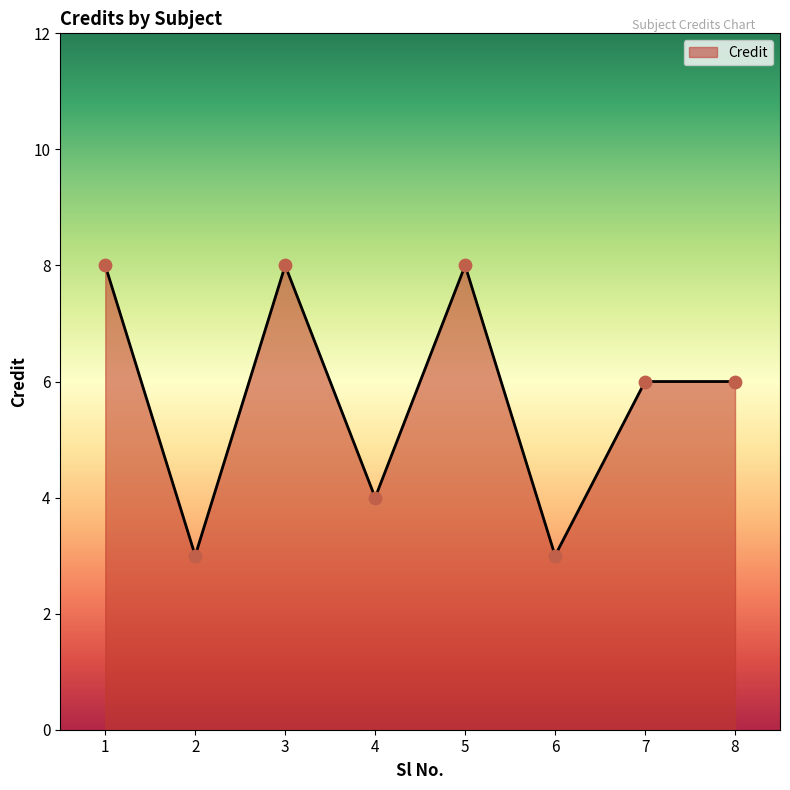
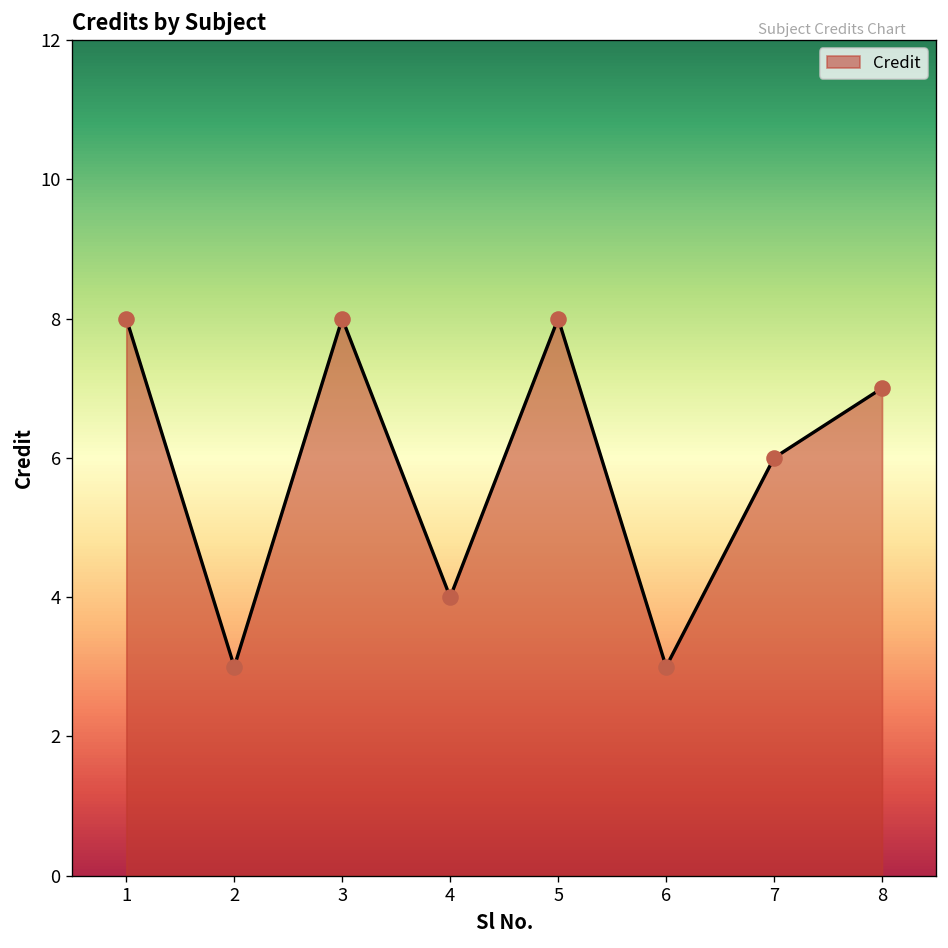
8: 6 -> 7
